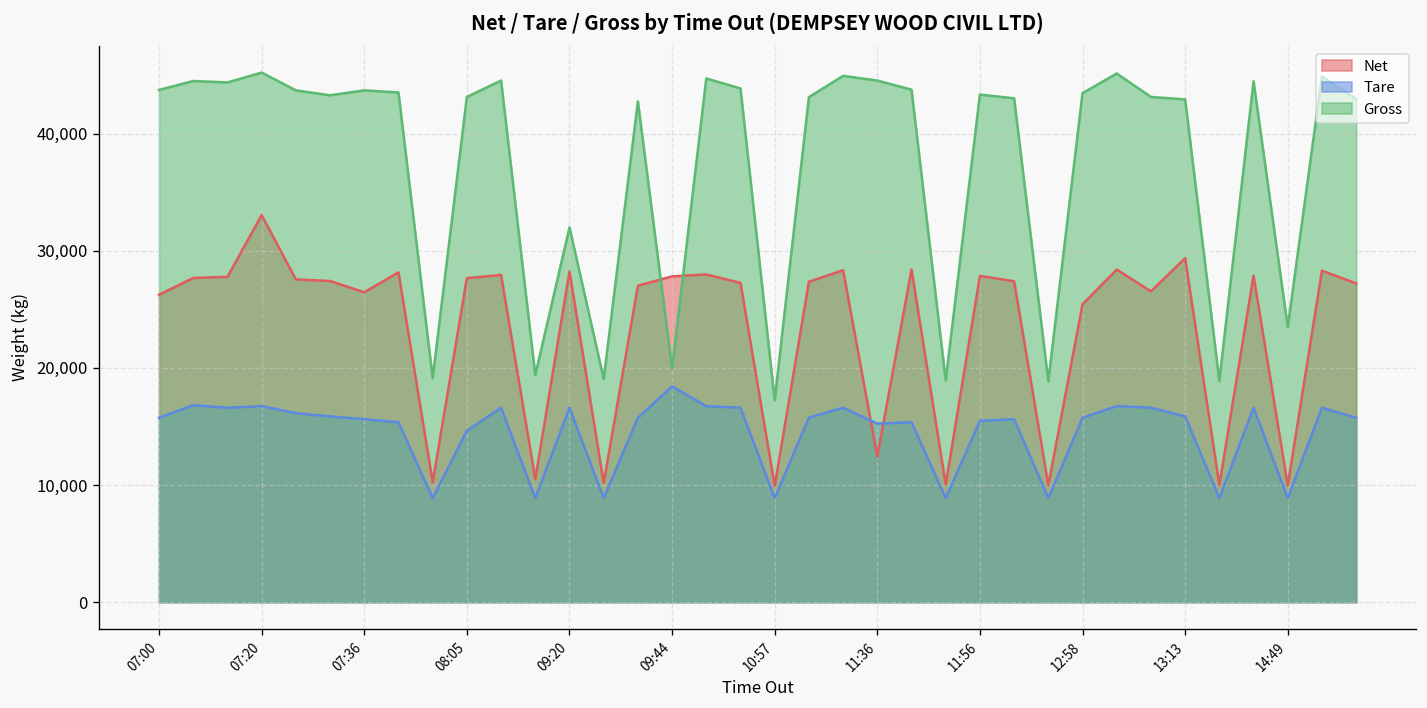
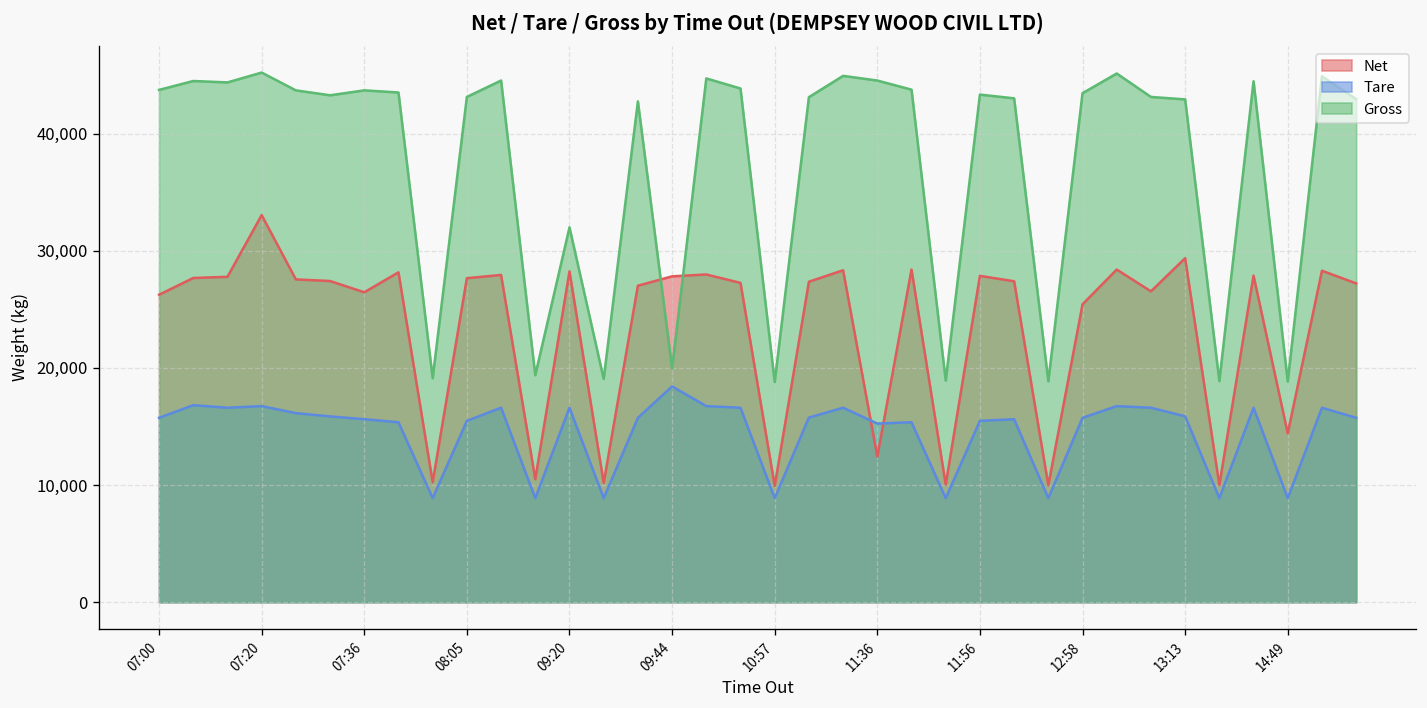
Tare, 08:05: 14,600 -> 15,500
Gross, 10:57: 17,000 -> 19,000
Net, 14:49: 10,000 -> 14,000
Gross, 14:49: 23,000 -> 19,000
